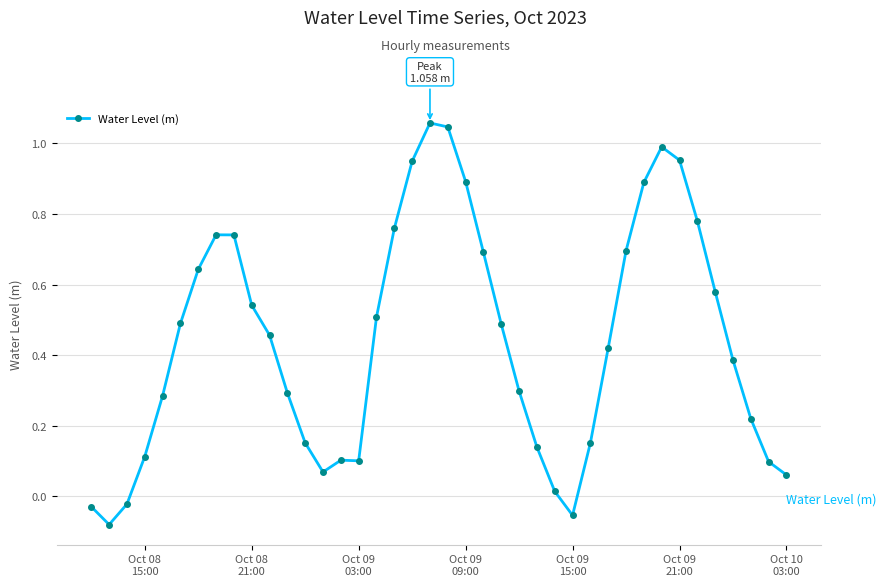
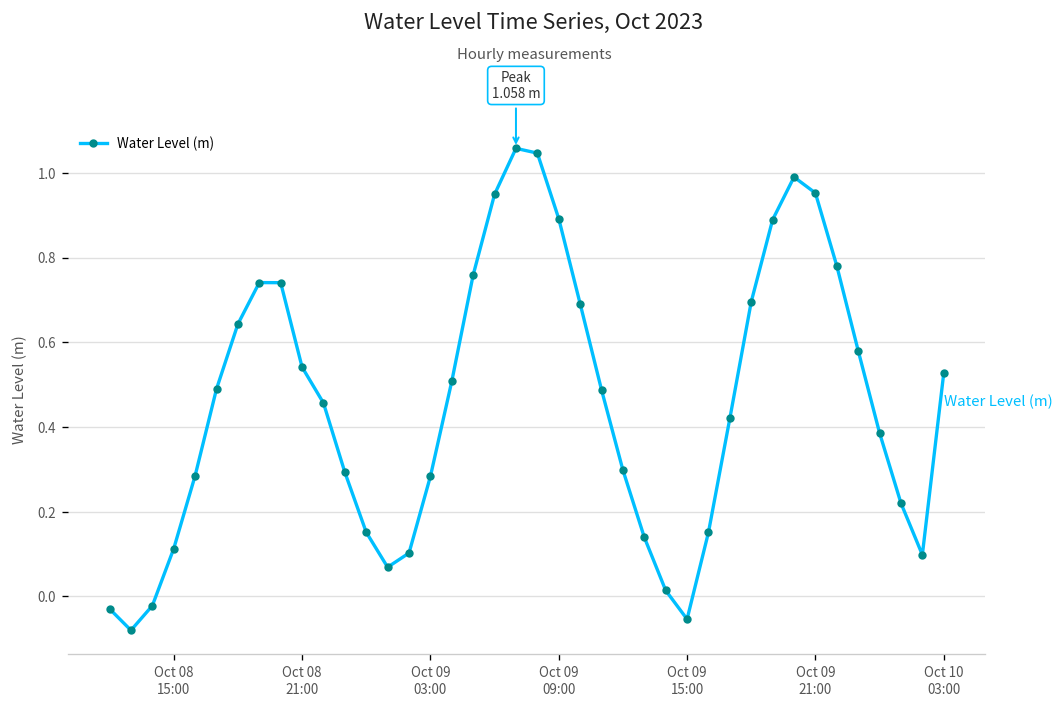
Oct 09 03:00: 0.10 -> 0.28
Oct 10 03:00: 0.06 -> 0.53
